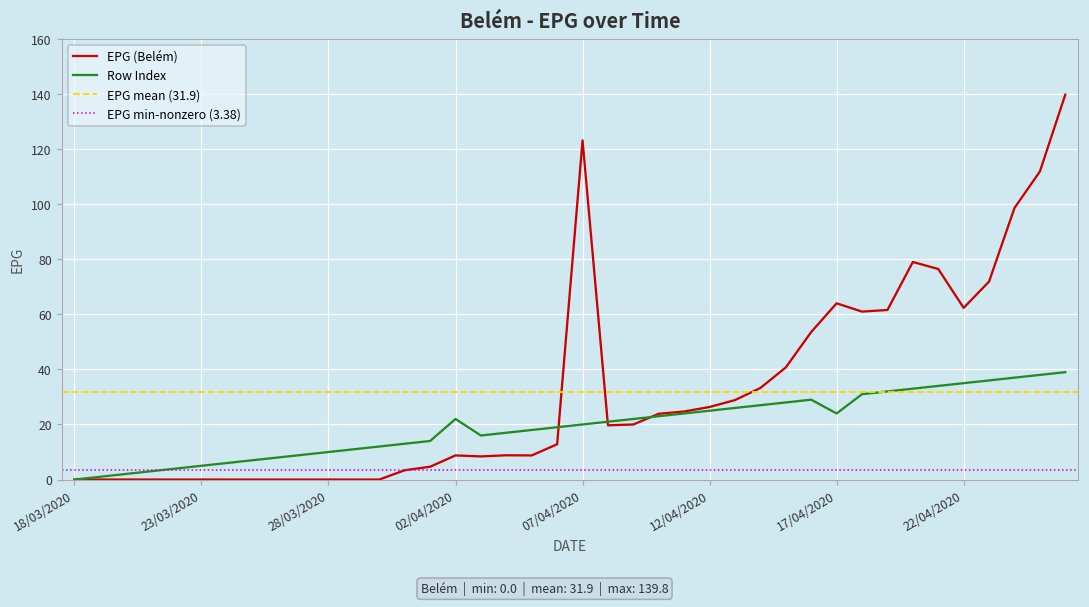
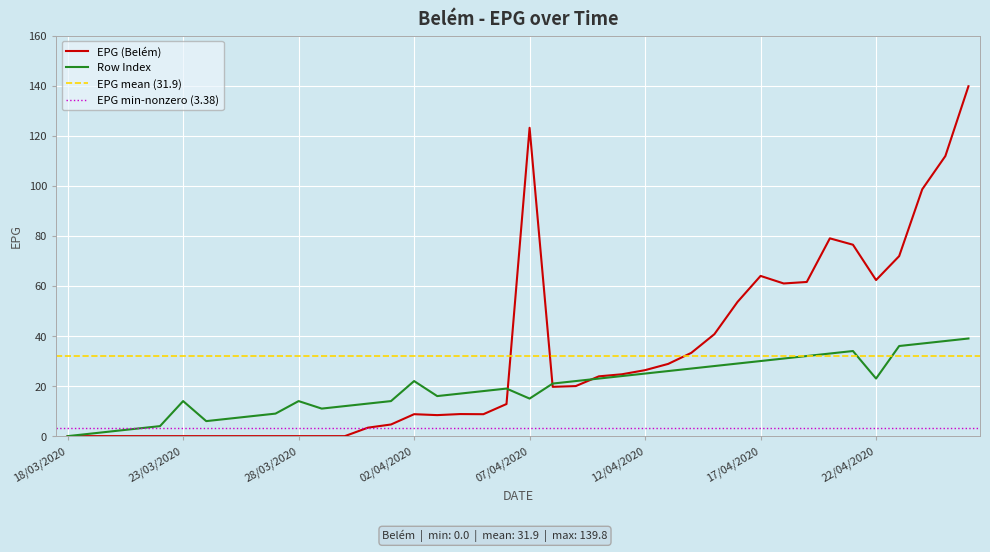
Row Index, 23/03/2020: 5 -> 14
Row Index, 28/03/2020: 10 -> 14
Row Index, 07/04/2020: 20 -> 15
Row Index, 17/04/2020: 24 -> 30
Row Index, 22/04/2020: 35 -> 23
